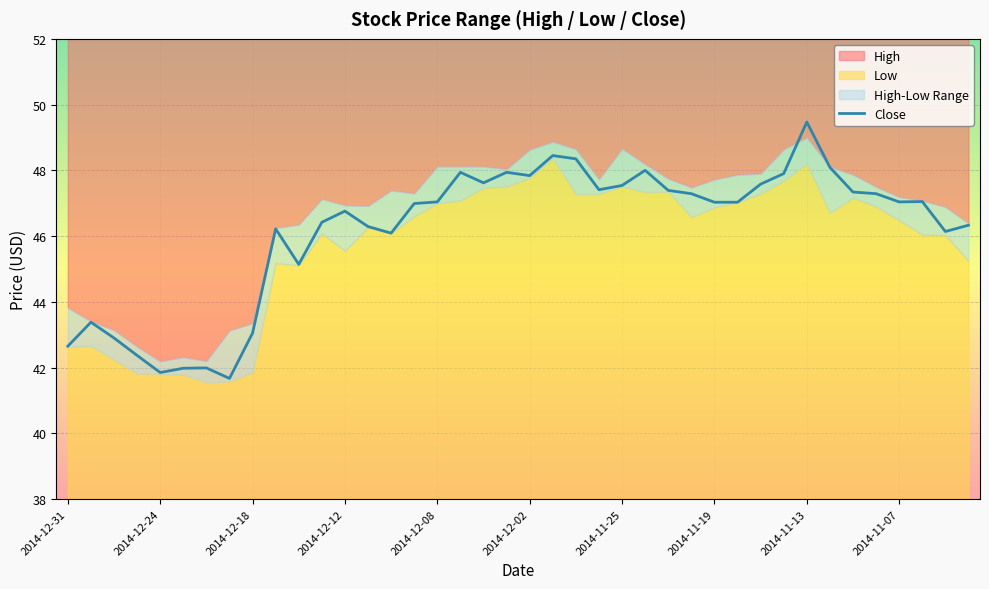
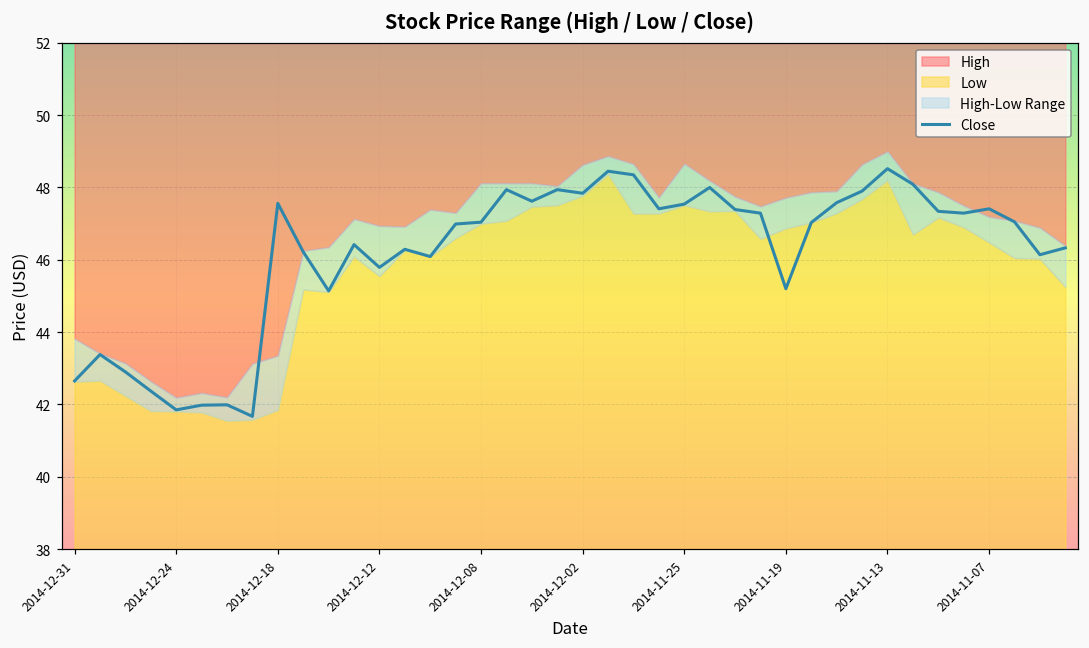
Close, 2014-12-18: 43.1 -> 47.6
Close, 2014-12-12: 46.8 -> 45.8
Close, 2014-11-19: 47.0 -> 45.2
Close, 2014-11-13: 49.5 -> 48.5
Close, 2014-11-07: 47.0 -> 47.4
